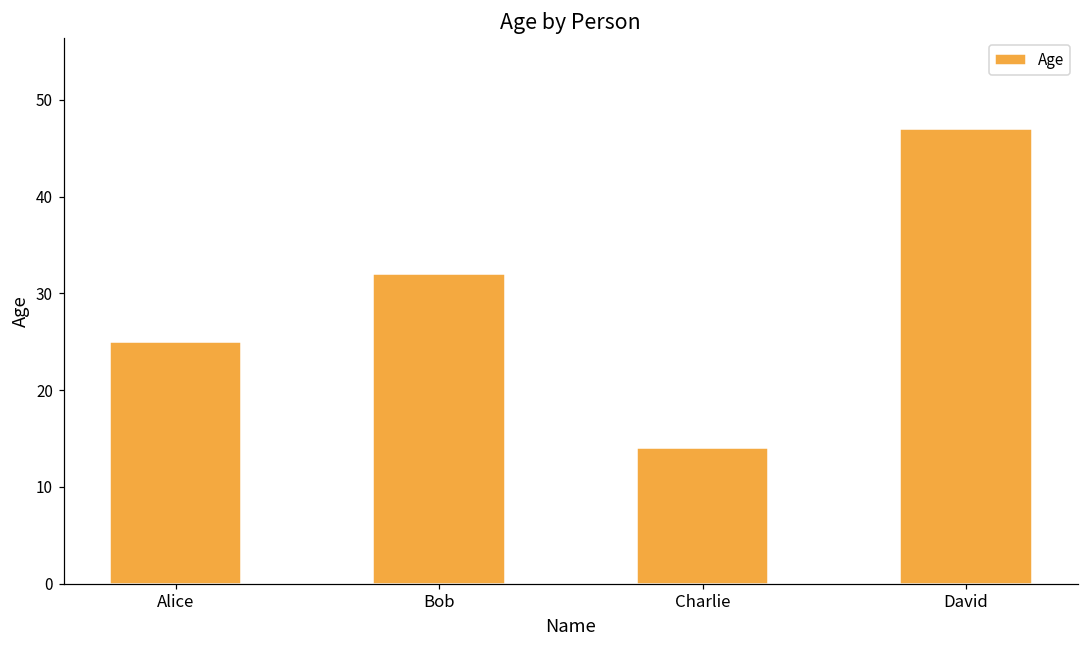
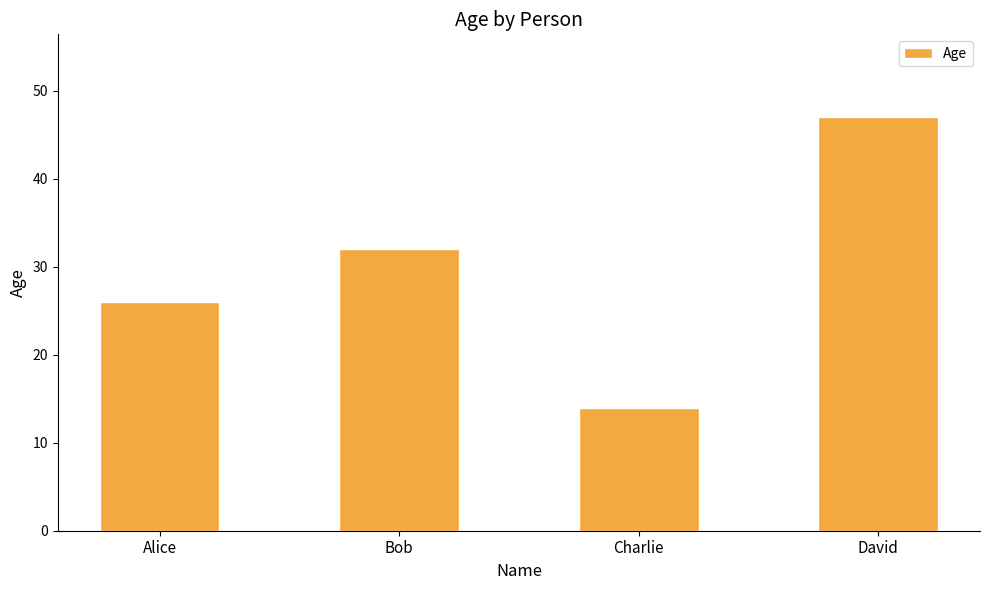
Alice: 25 -> 26
